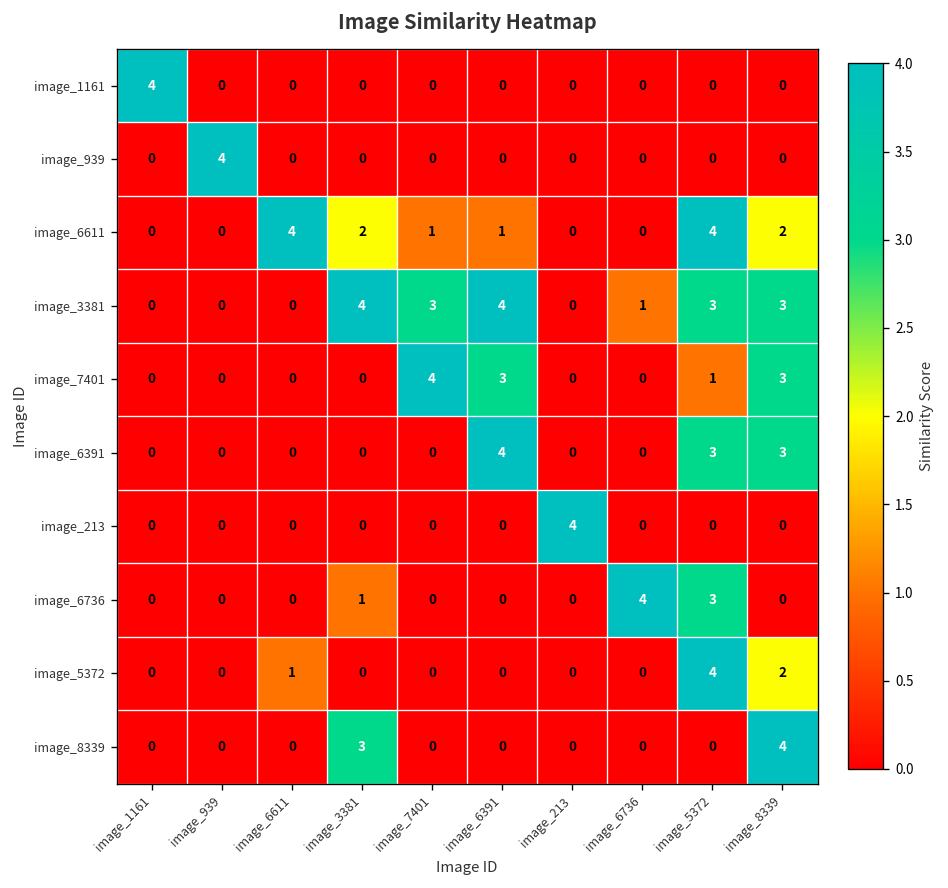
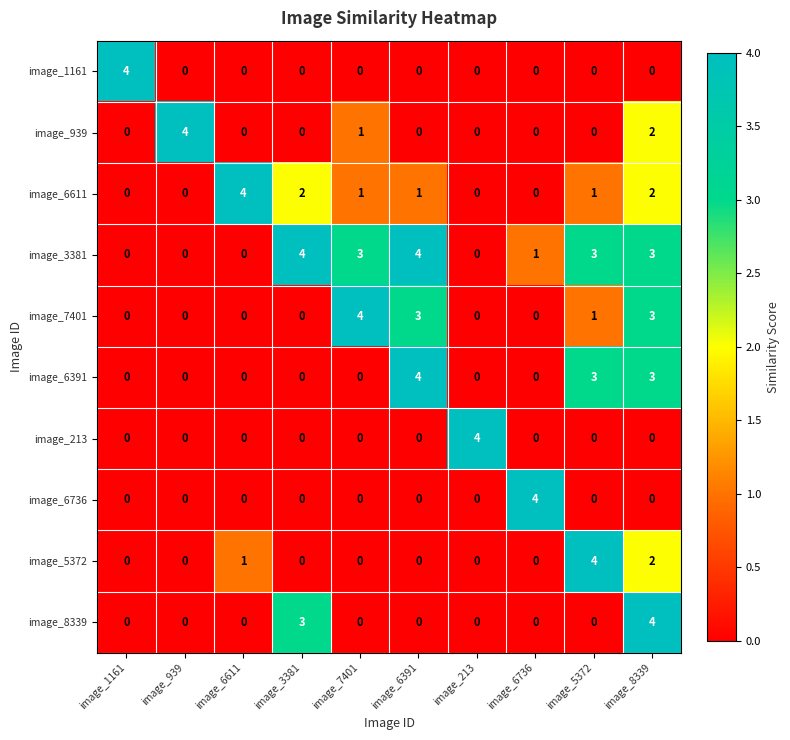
image_939, image_7401: 0 -> 1
image_939, image_8339: 0 -> 2
image_6611, image_5372: 4 -> 1
image_6736, image_3381: 1 -> 0
image_6736, image_5372: 3 -> 0
